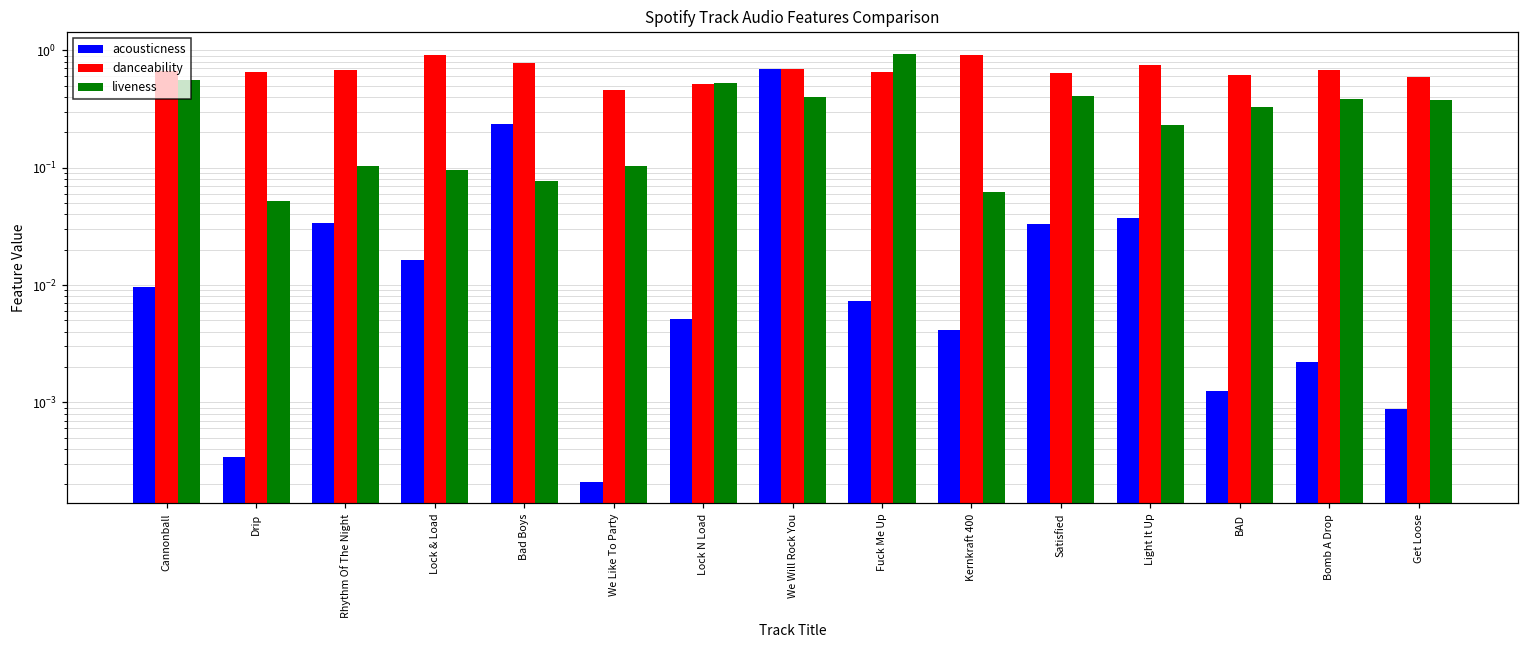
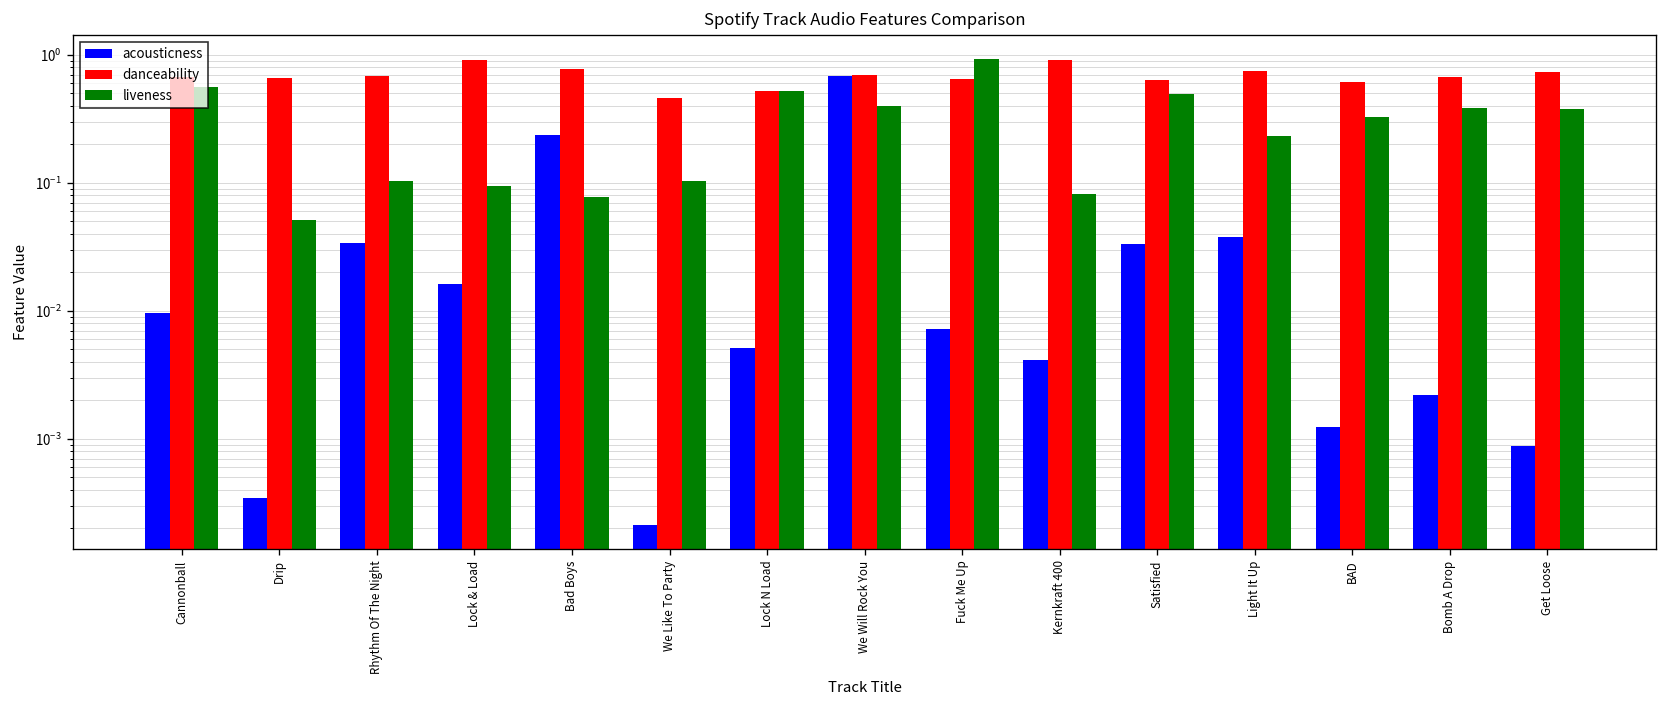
liveness, Kernkraft 400: 0.06 -> 0.08
liveness, Satisfied: 0.40 -> 0.5
danceability, Get Loose: 0.6 -> 0.7
